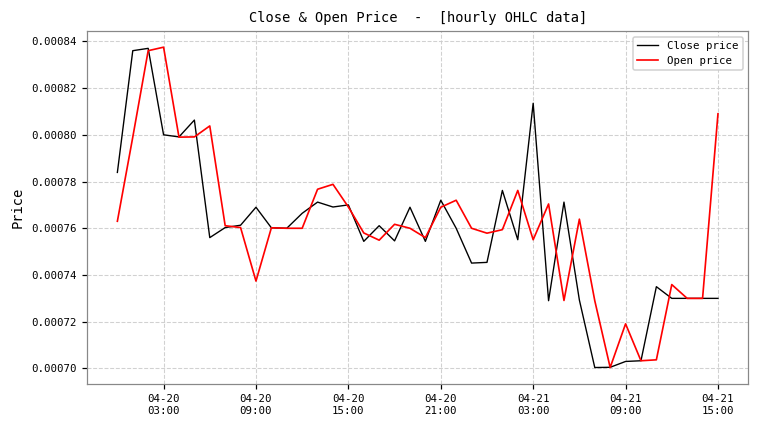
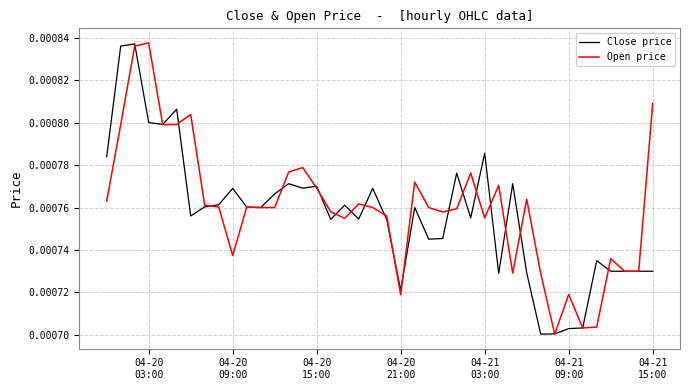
Close price, 04-20 21:00: 0.000772 -> 0.000721
Open price, 04-20 21:00: 0.000769 -> 0.000719
Close price, 04-21 03:00: 0.000814 -> 0.000786
